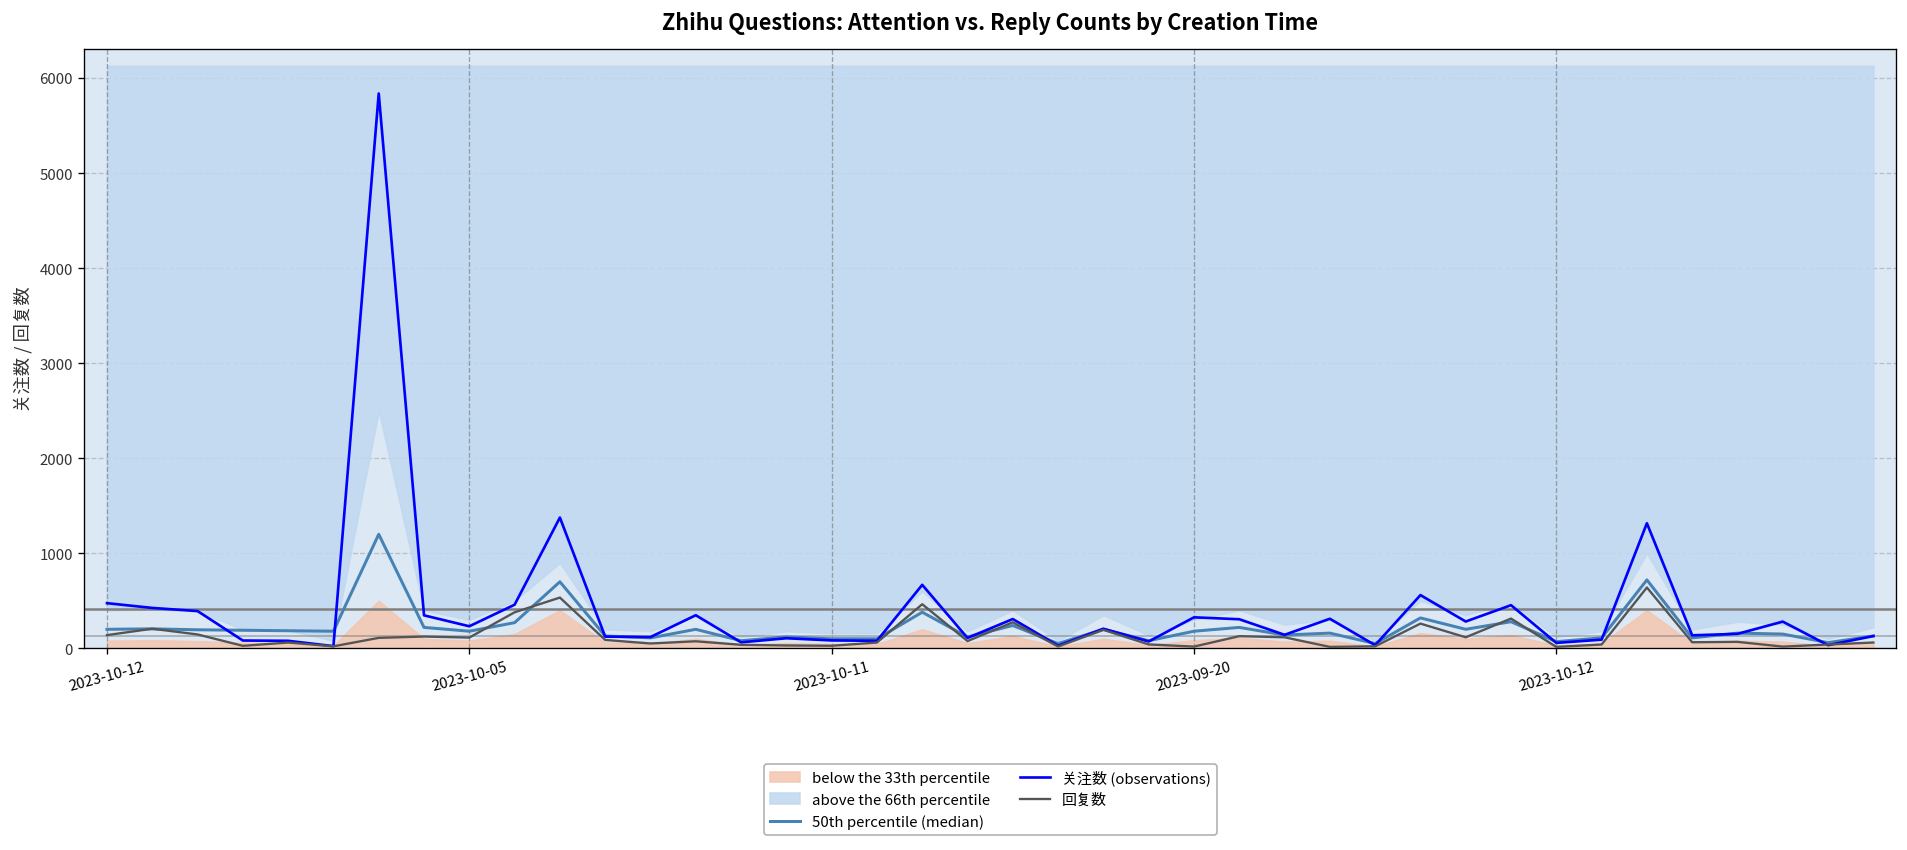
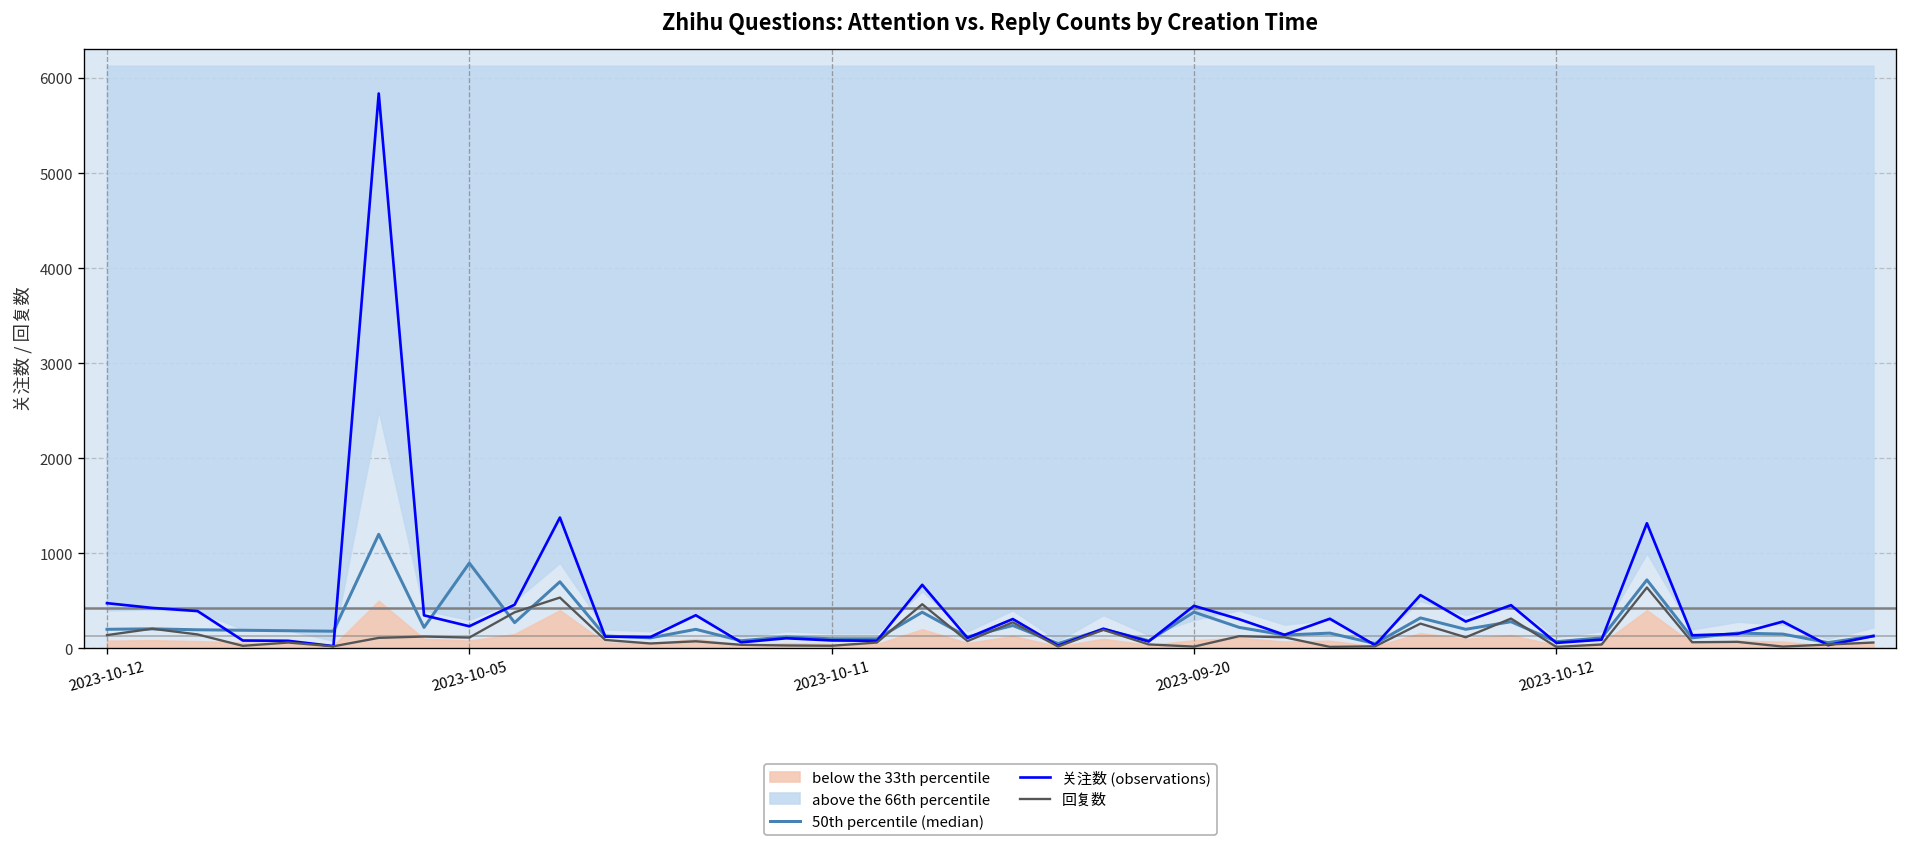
50th percentile (median), 2023-10-05: 200 -> 900
50th percentile (median), 2023-09-20: 200 -> 400
关注数 (observations), 2023-09-20: 300 -> 400
